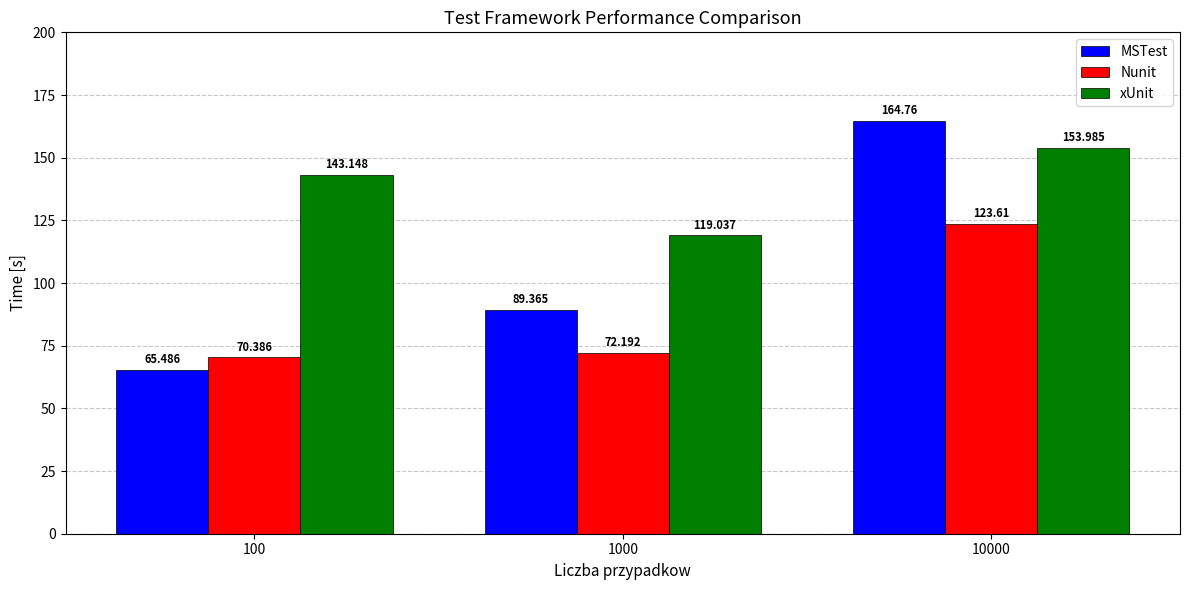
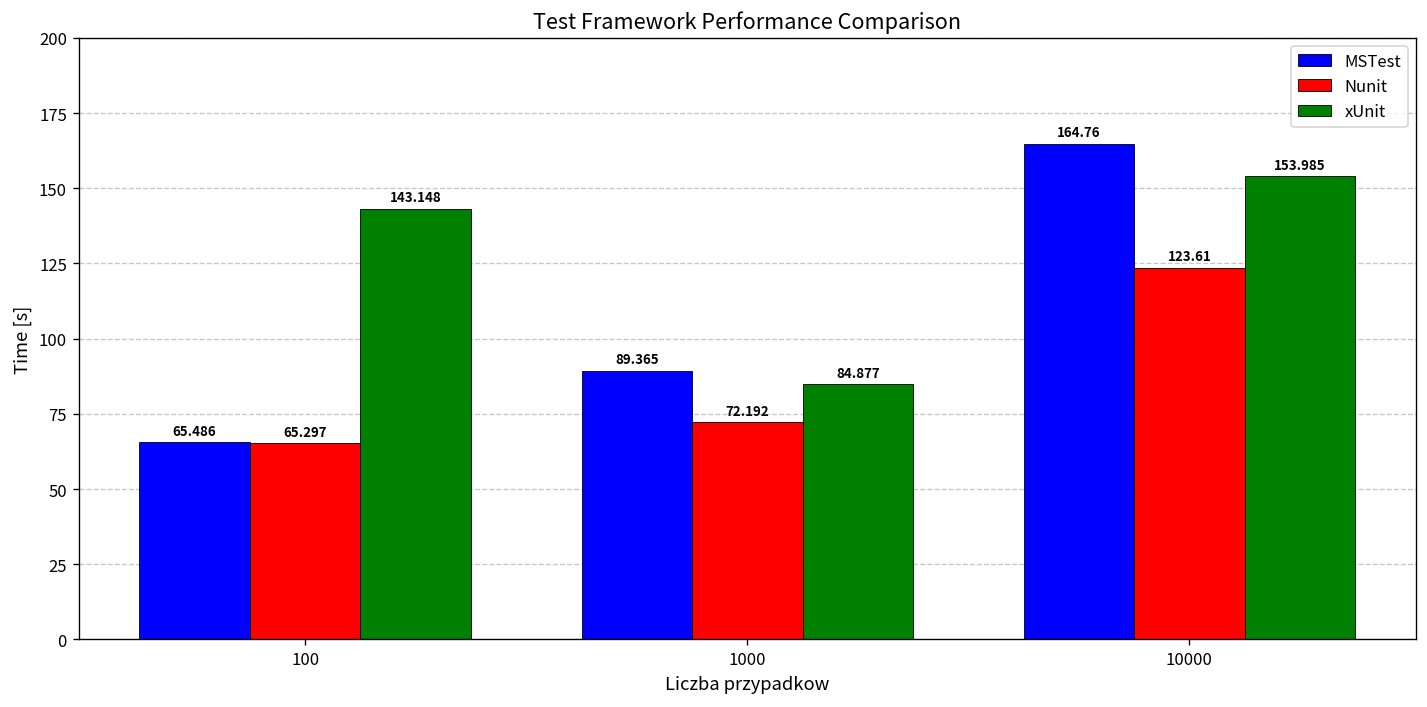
Nunit, 100: 70.386 -> 65.297
xUnit, 1000: 119.037 -> 84.877
